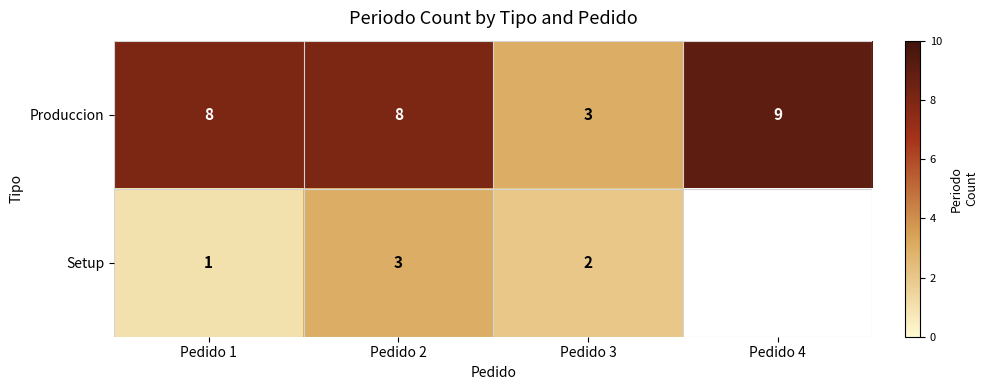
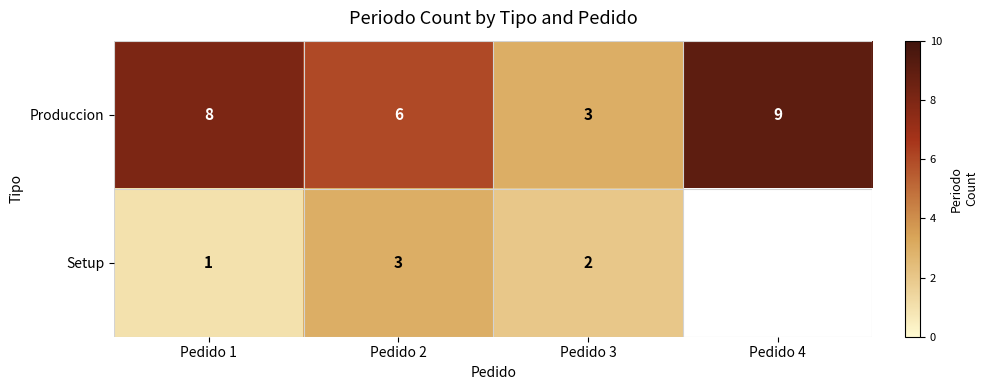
Produccion, Pedido 2: 8 -> 6
